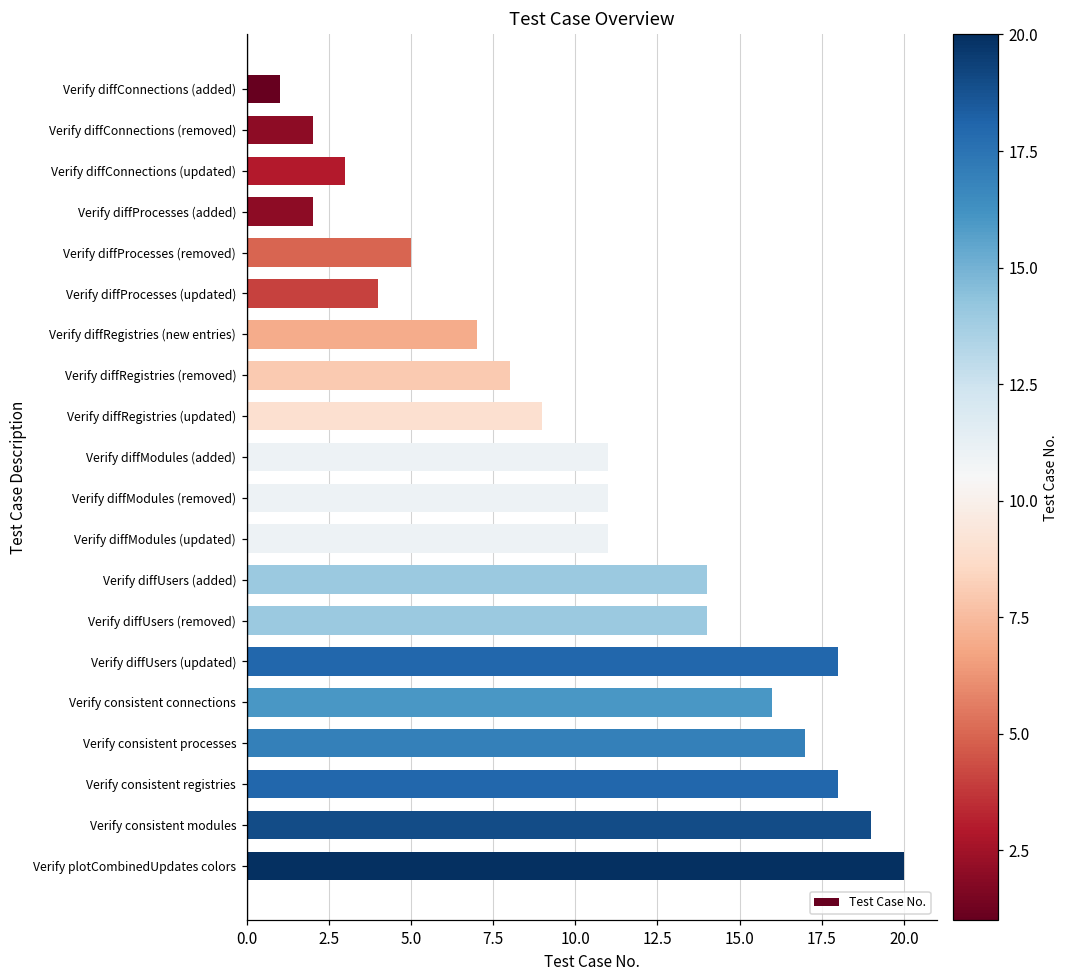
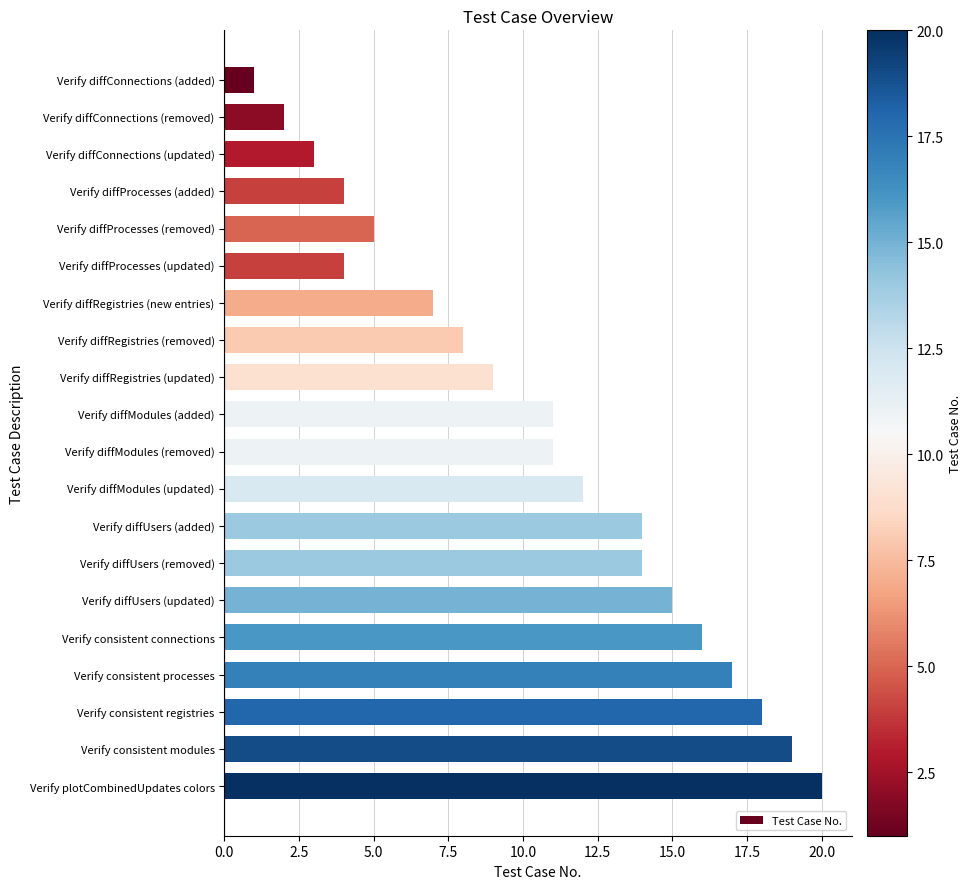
Verify diffProcesses (added): 2 -> 4
Verify diffModules (updated): 11 -> 12
Verify diffUsers (updated): 18 -> 15
